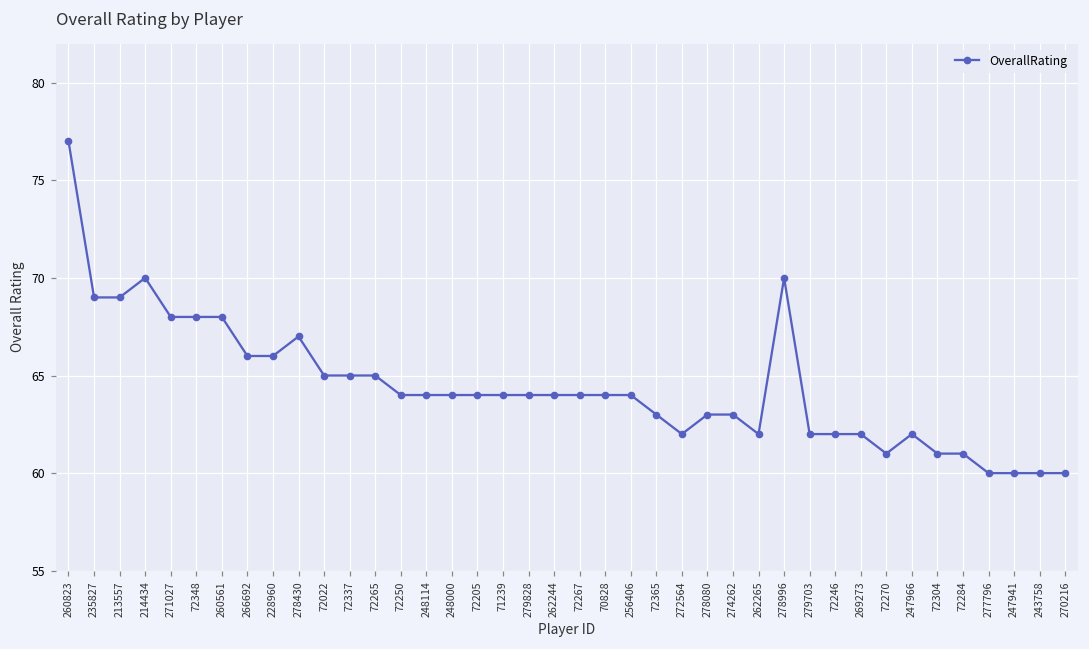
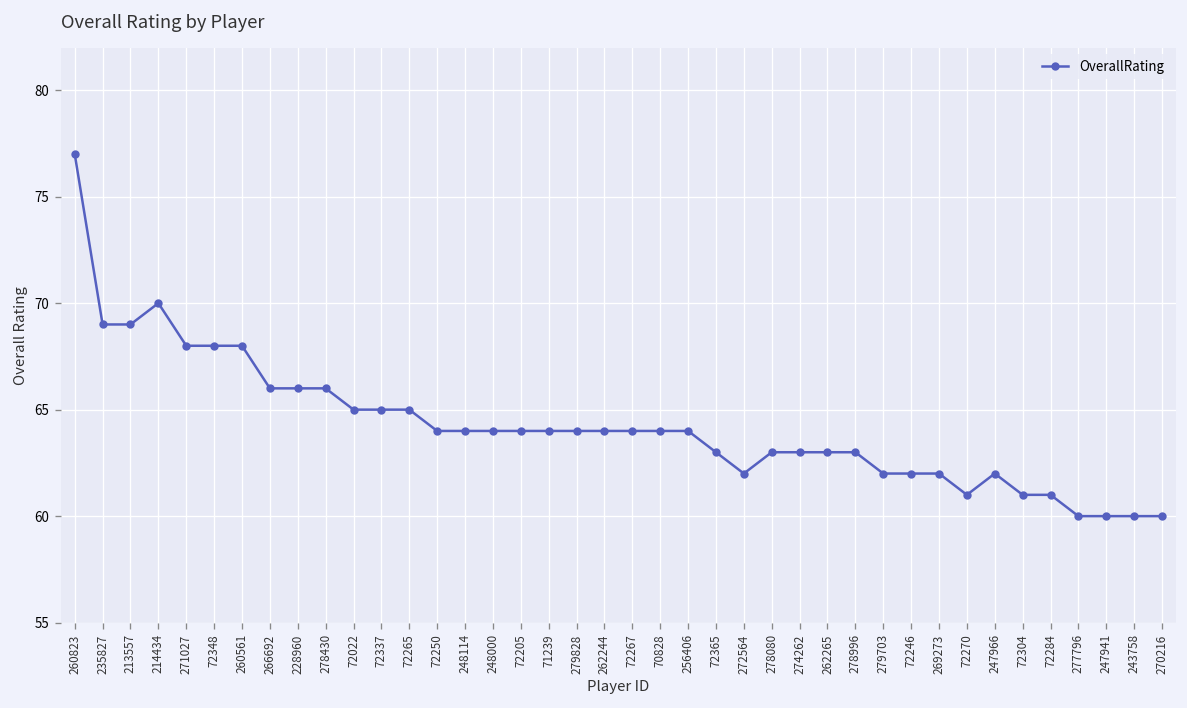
278430: 67 -> 66
262265: 62 -> 63
278996: 70 -> 63
